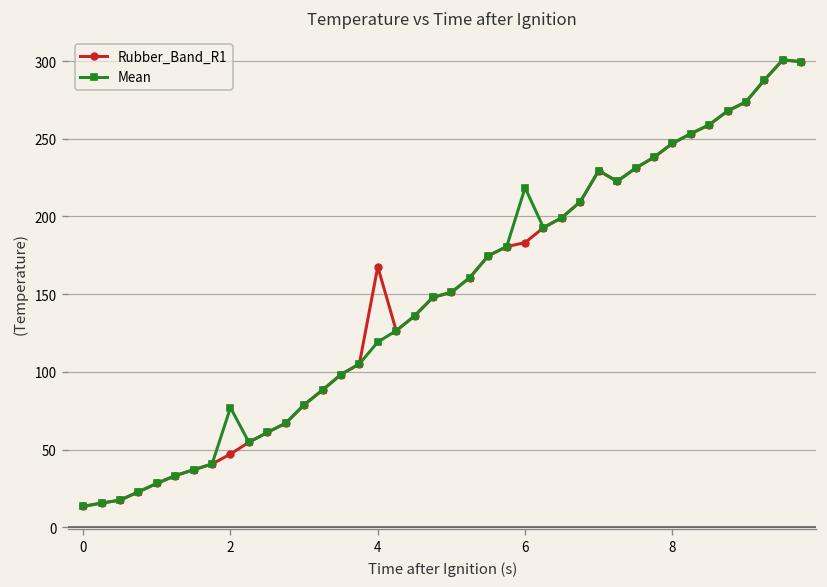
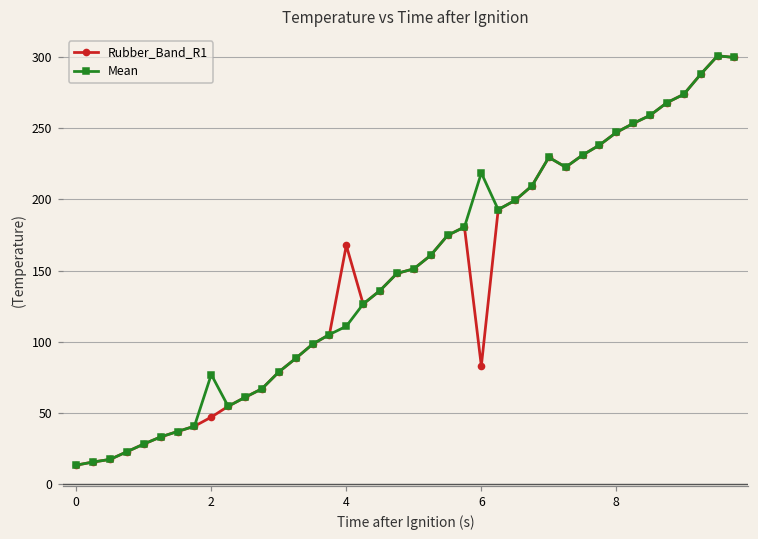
Mean, 4: 119 -> 111
Rubber_Band_R1, 6: 183 -> 83
